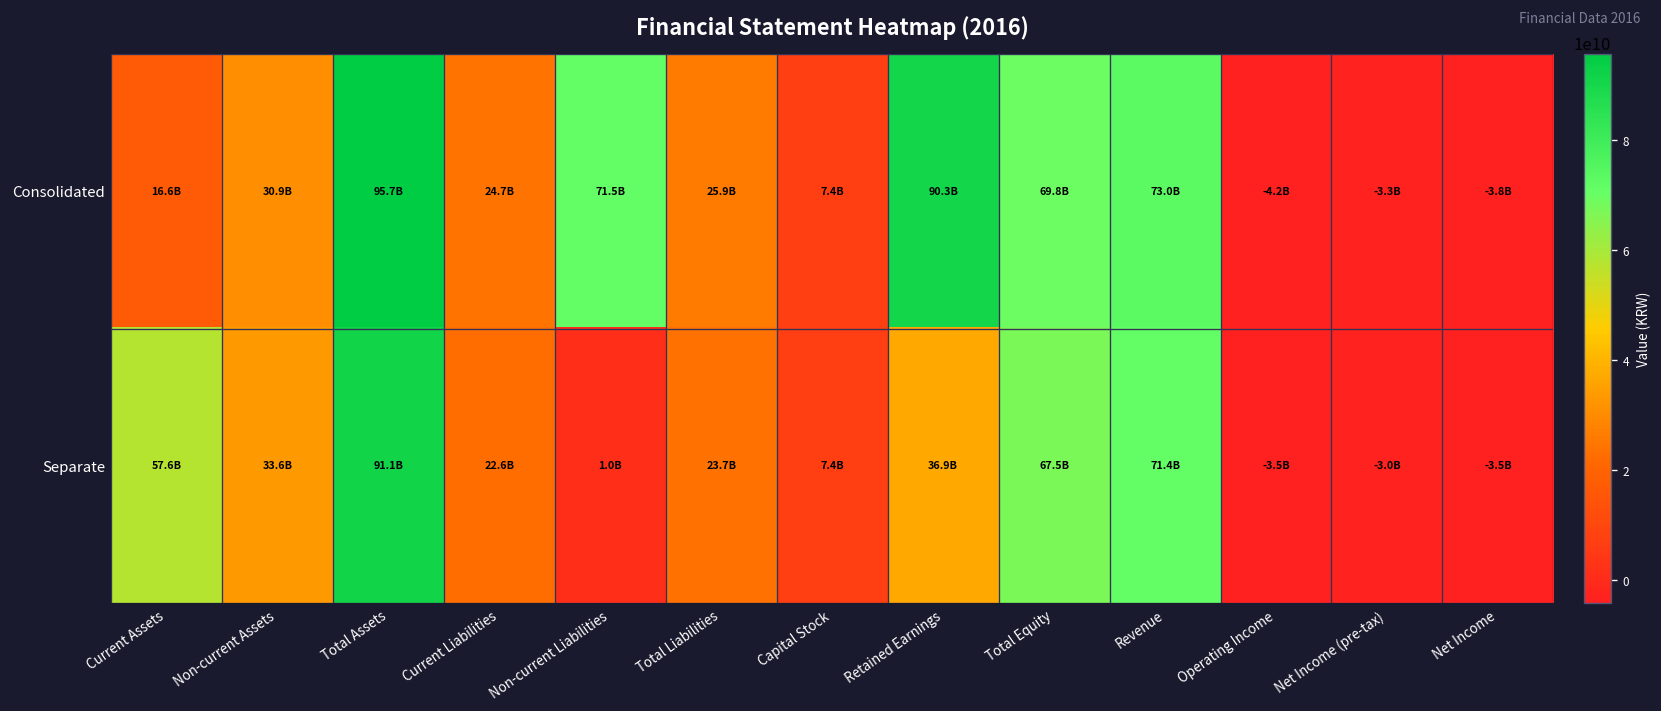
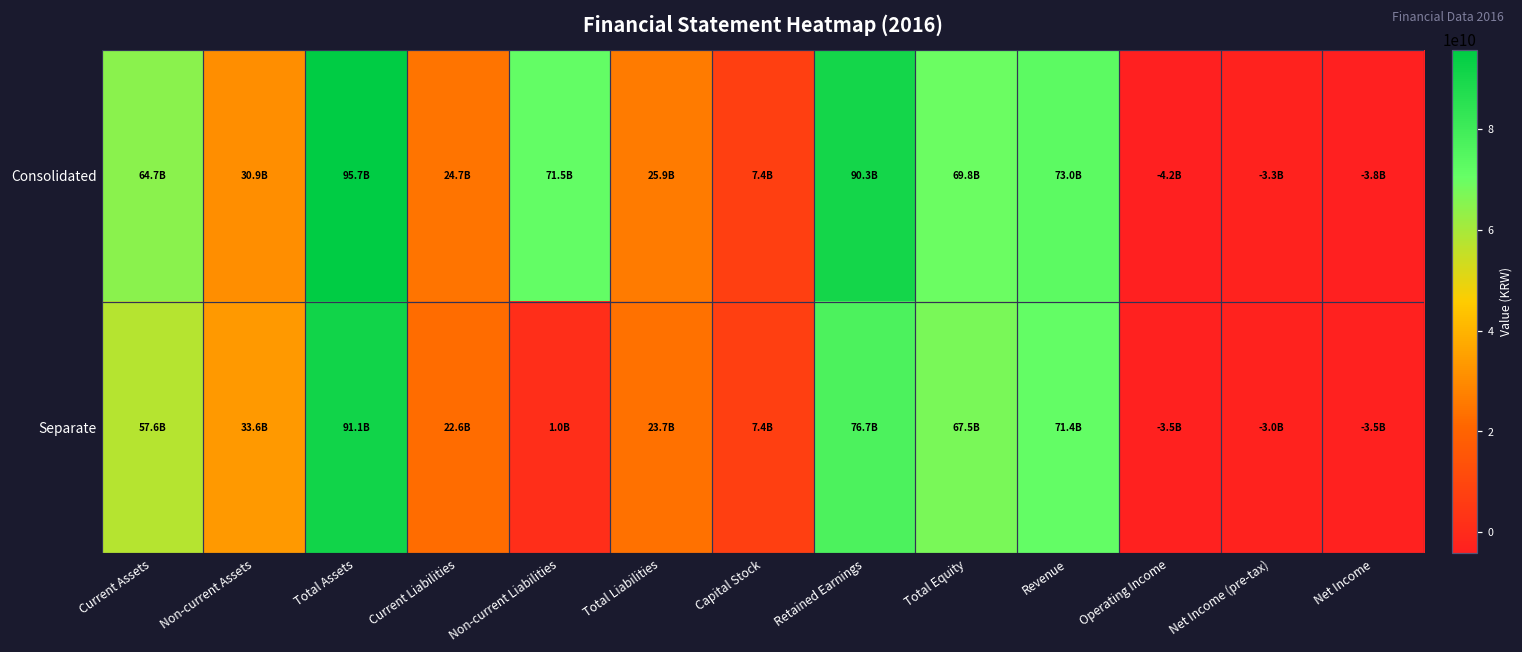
Consolidated, Current Assets: 16.6B -> 64.7B
Separate, Retained Earnings: 36.9B -> 76.7B
